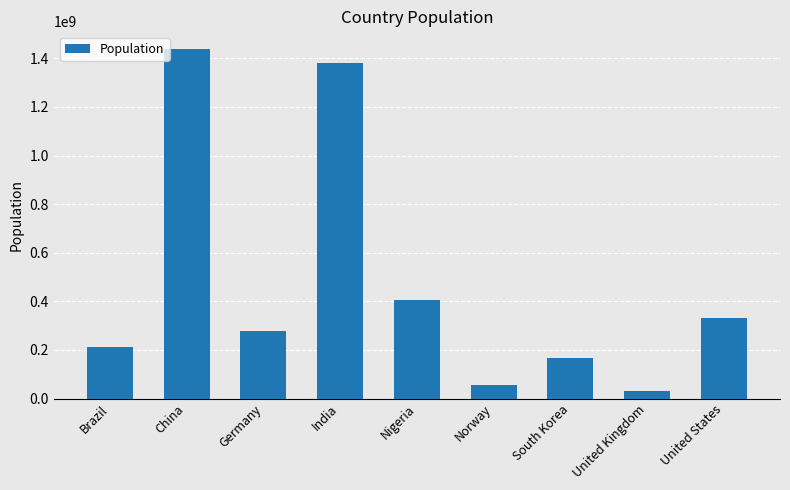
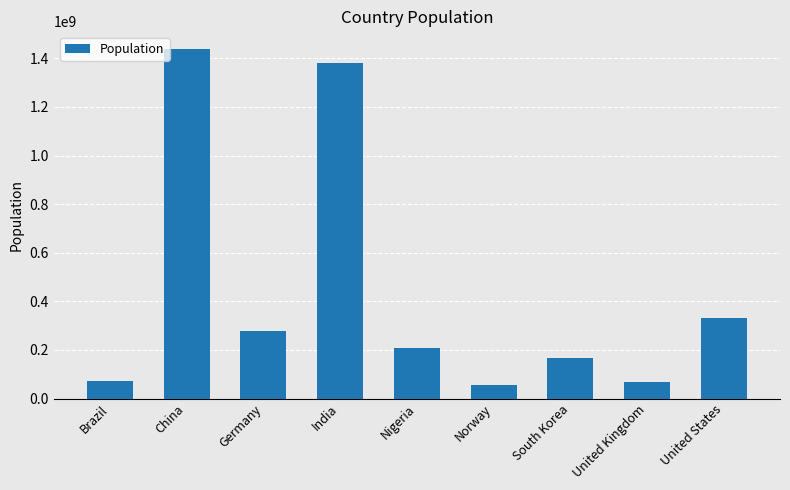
Brazil: 210000000 -> 70000000
Nigeria: 410000000 -> 210000000
United Kingdom: 30000000 -> 70000000
